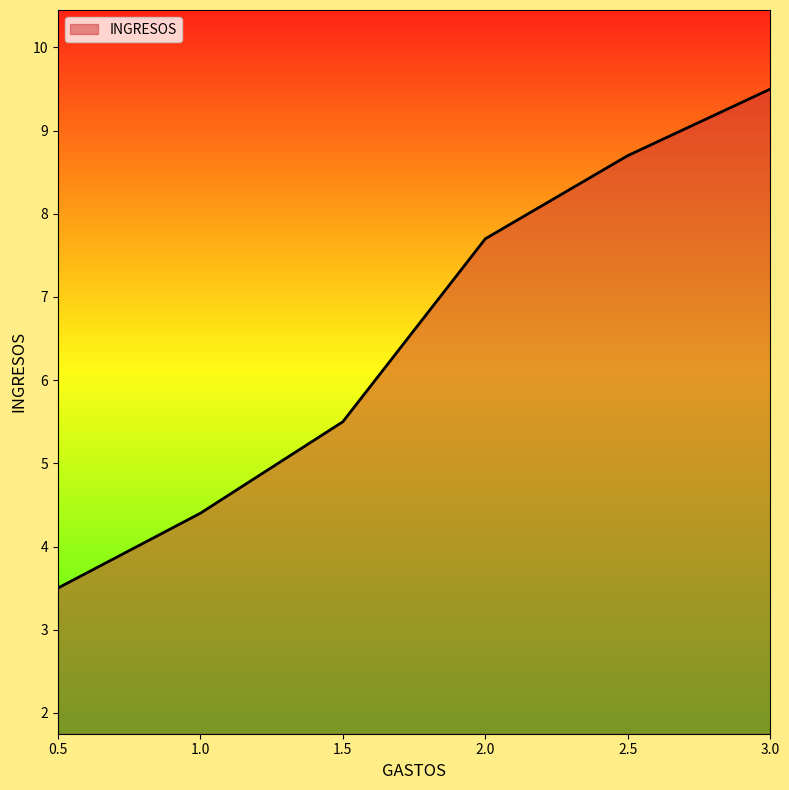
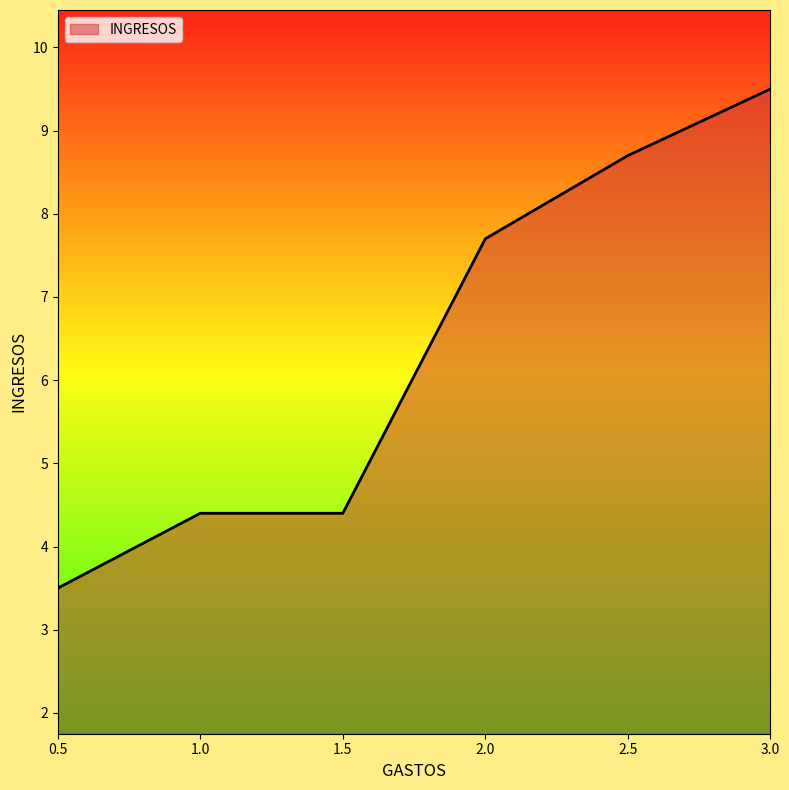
1.5: 5.5 -> 4.4
